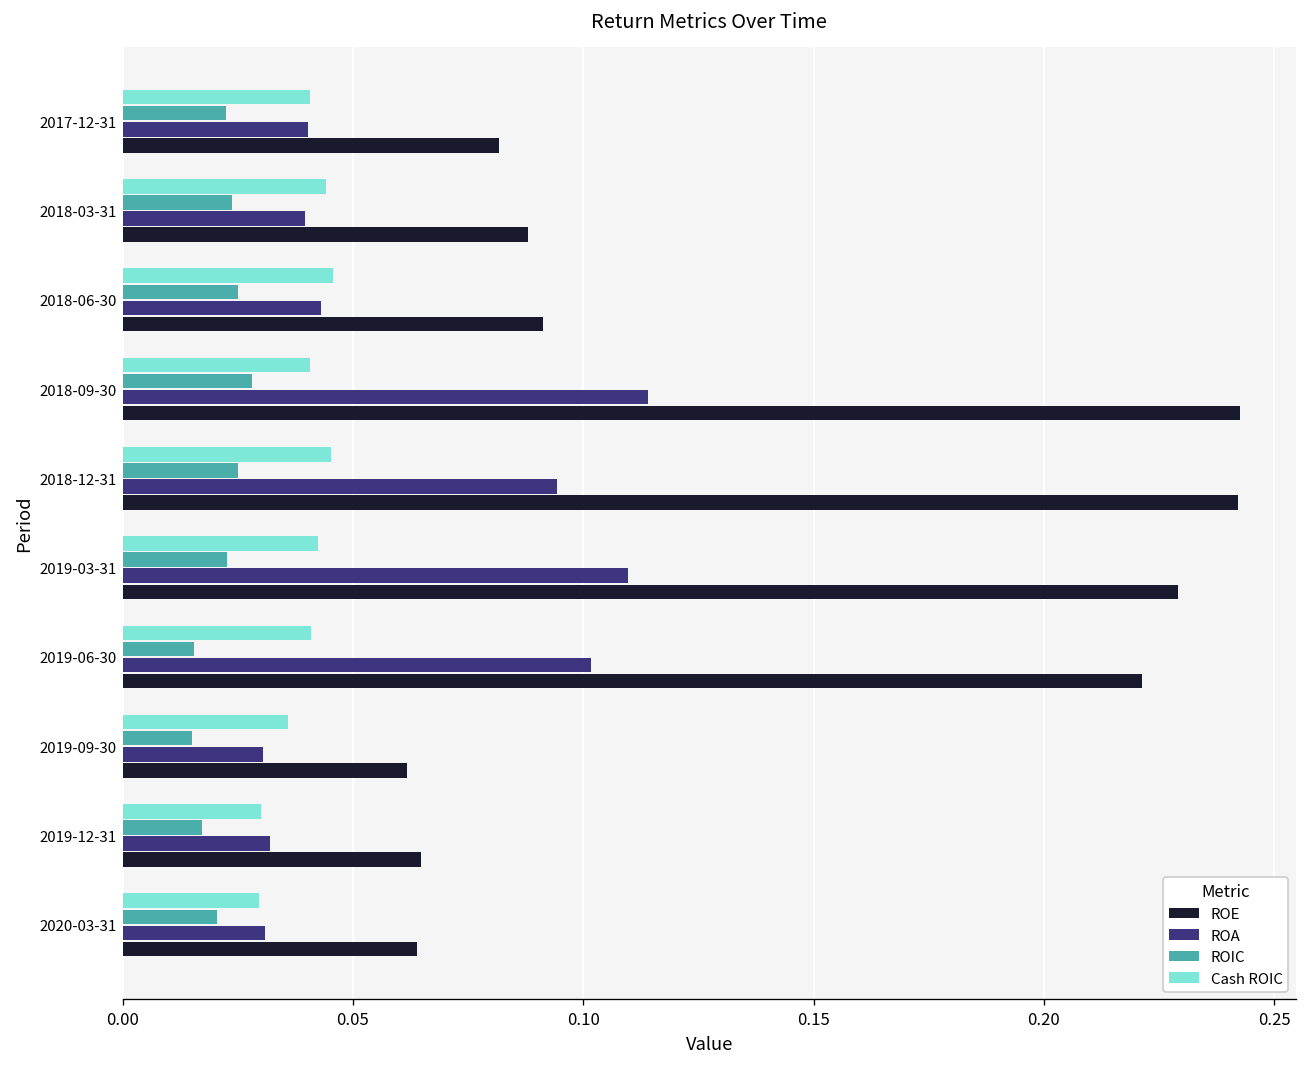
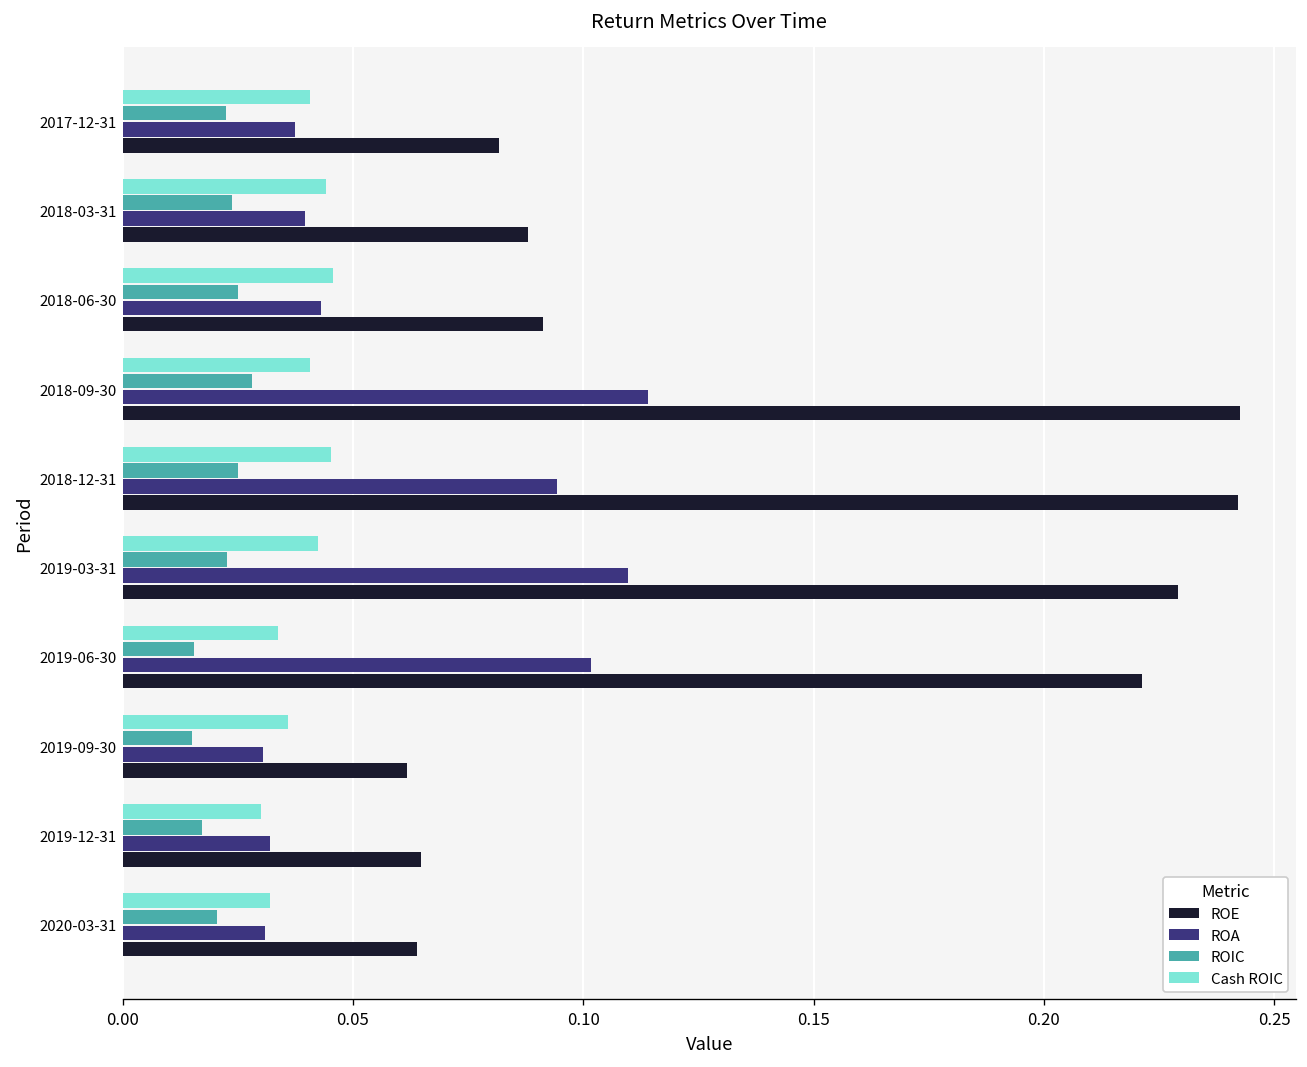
ROA, 2017-12-31: 0.040 -> 0.038
Cash ROIC, 2019-06-30: 0.041 -> 0.034
Cash ROIC, 2020-03-31: 0.030 -> 0.032
